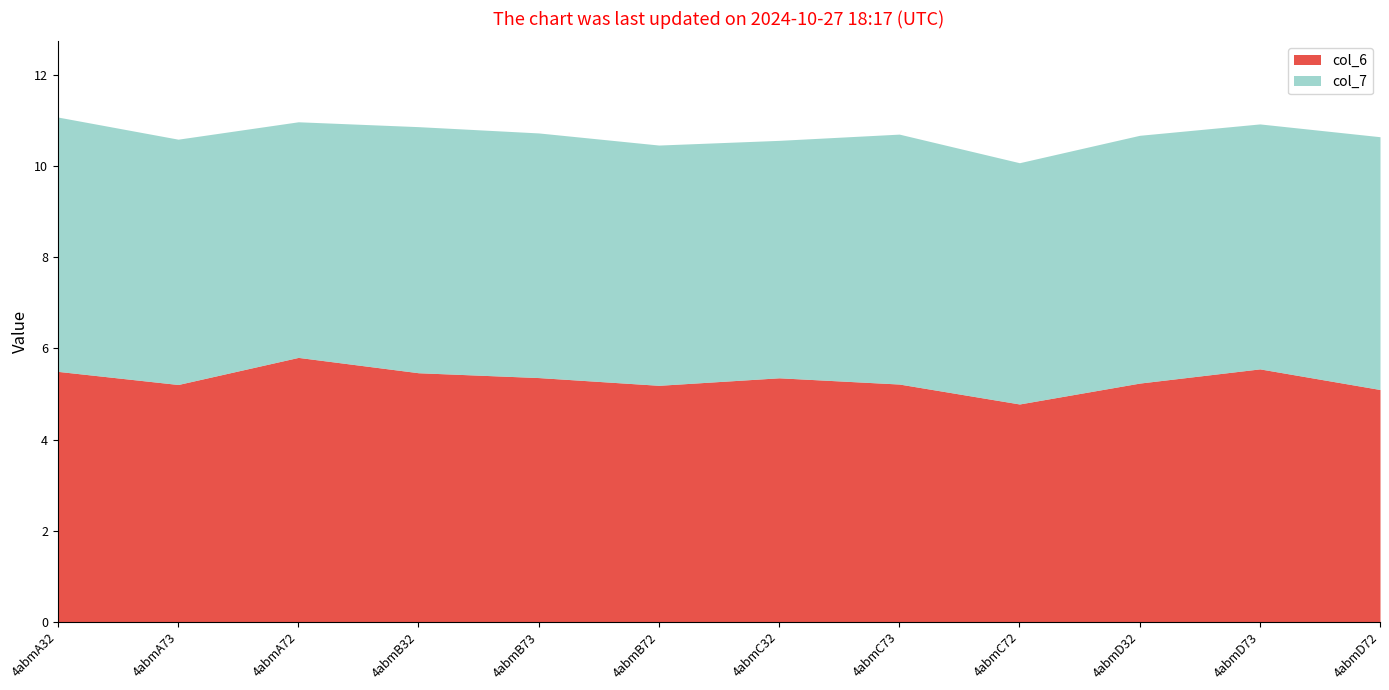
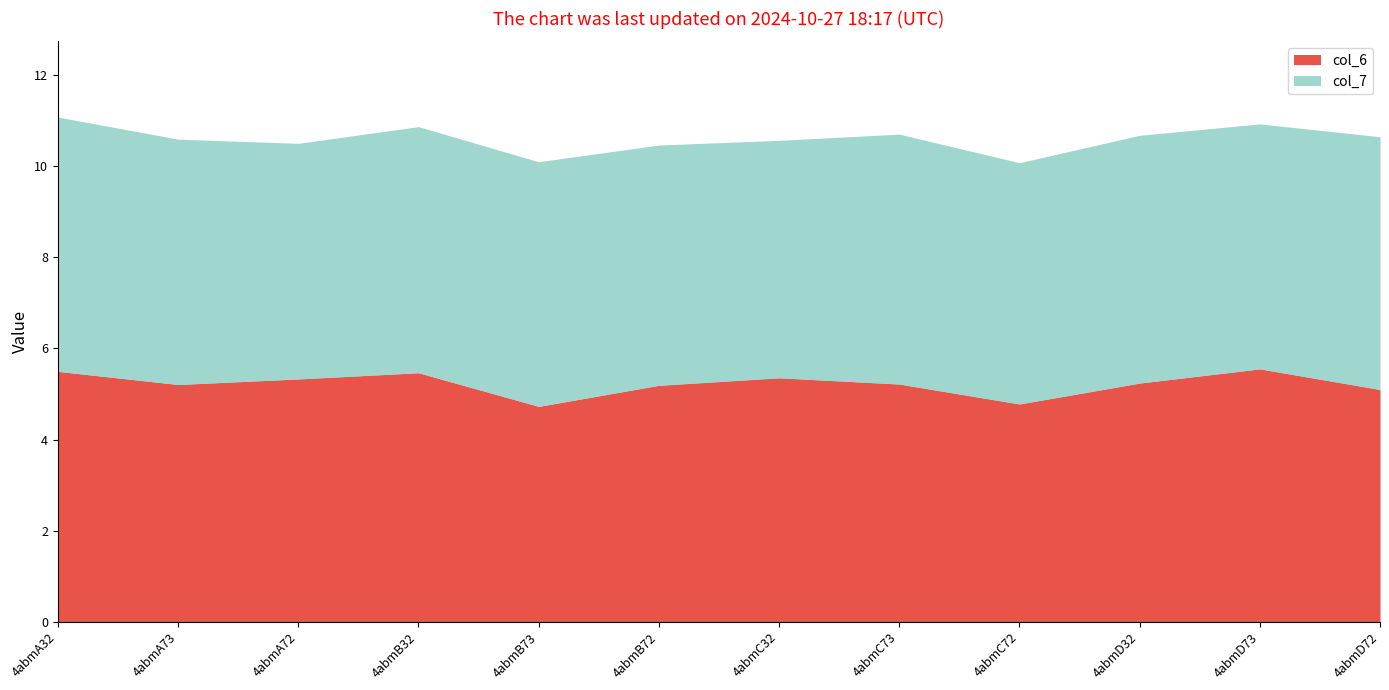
col_6, 4abmA72: 5.8 -> 5.3
col_6, 4abmB73: 5.4 -> 4.7
